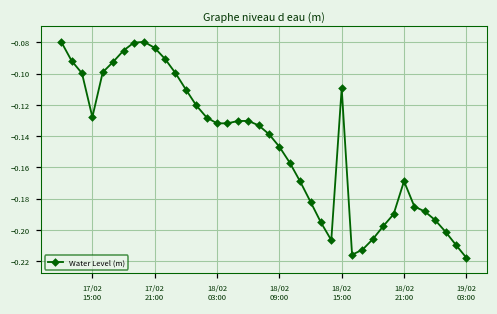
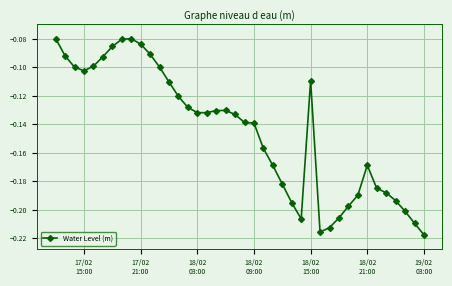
17/02 15:00: -0.128 -> -0.102
18/02 09:00: -0.147 -> -0.139
